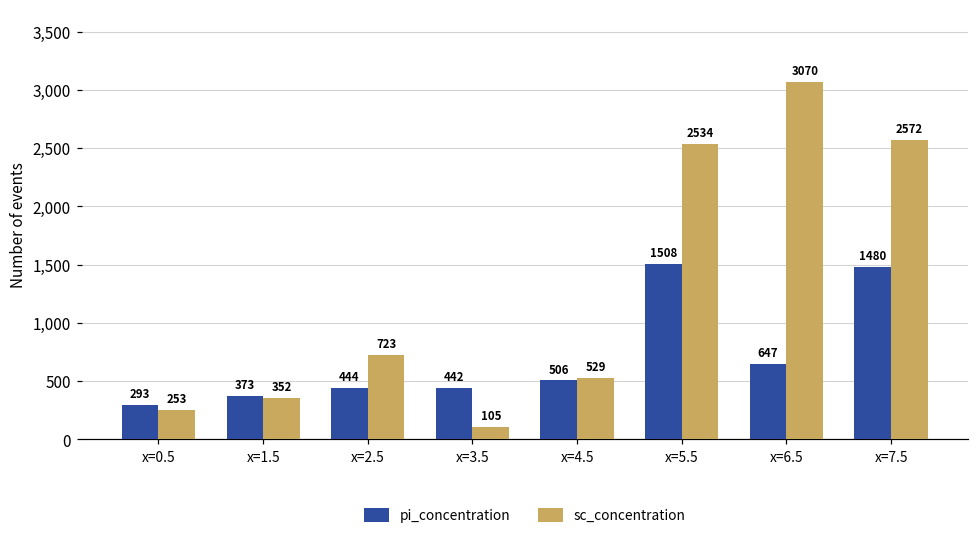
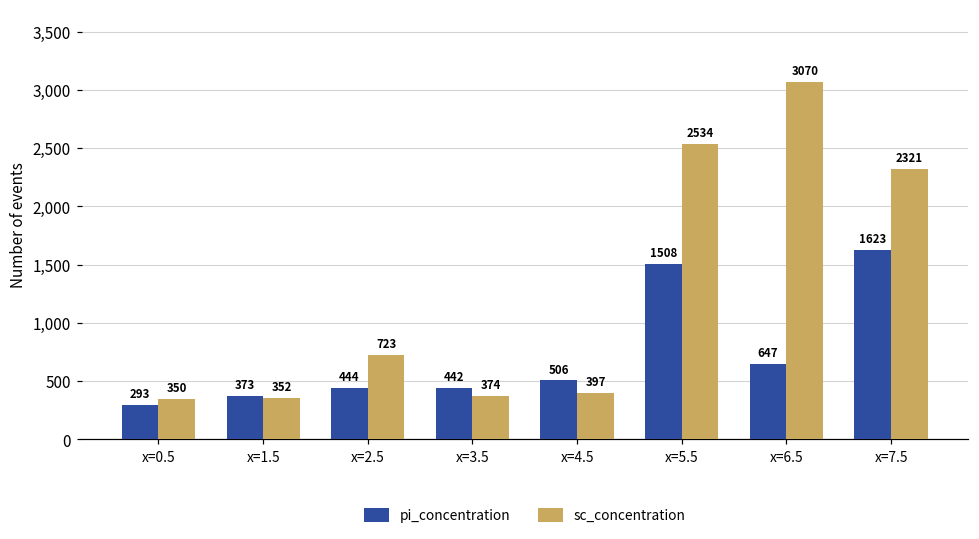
sc_concentration, x=0.5: 253 -> 350
sc_concentration, x=3.5: 105 -> 374
sc_concentration, x=4.5: 529 -> 397
pi_concentration, x=7.5: 1480 -> 1623
sc_concentration, x=7.5: 2572 -> 2321
